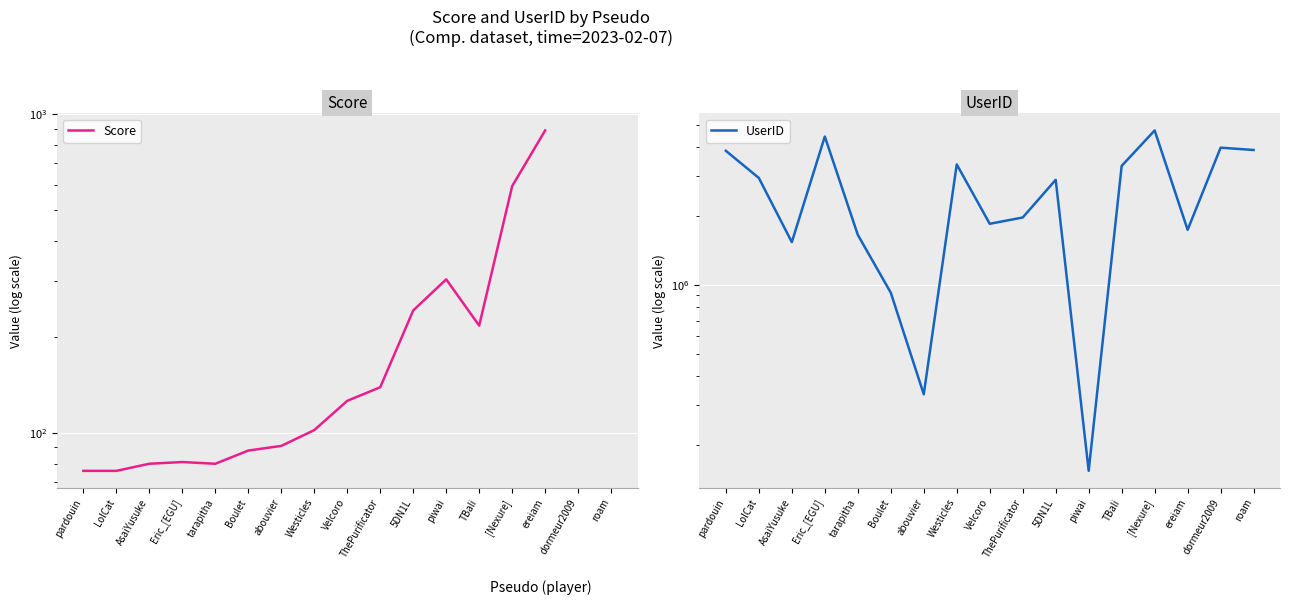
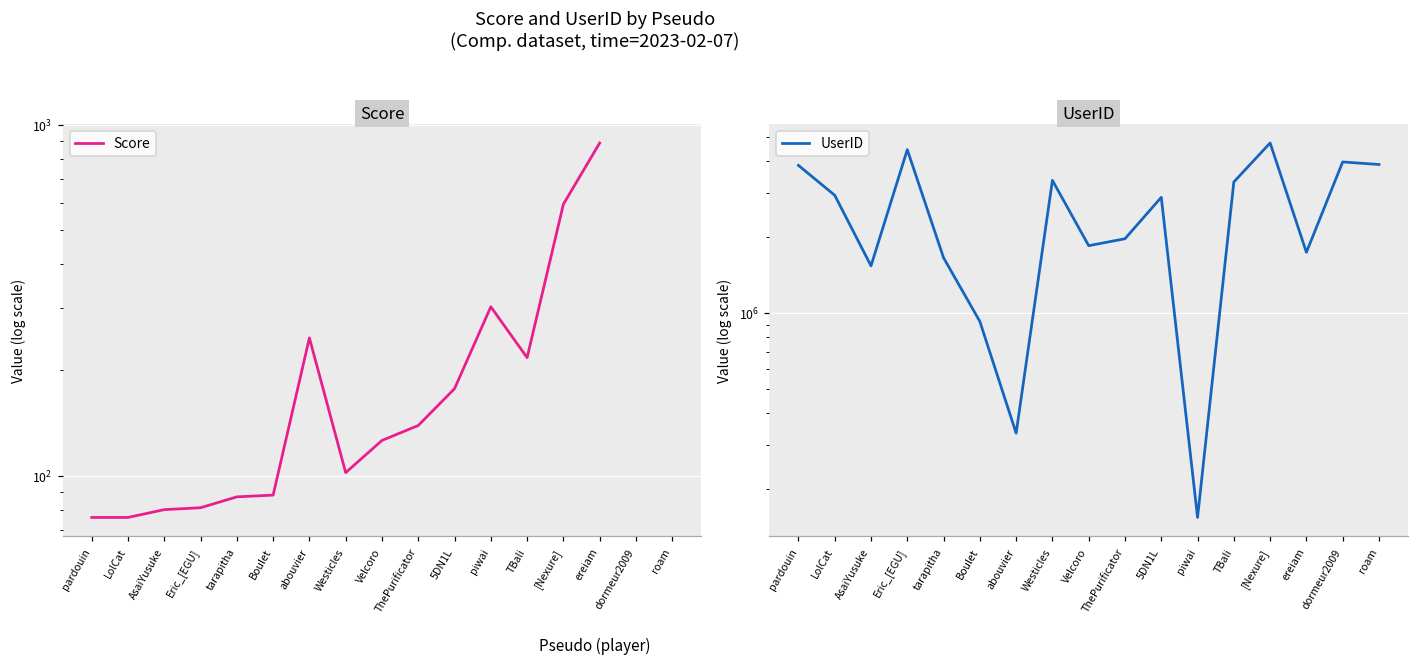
Score, tarapitha: 80 -> 87
Score, abouvier: 91 -> 250
Score, 5DN1L: 240 -> 180
